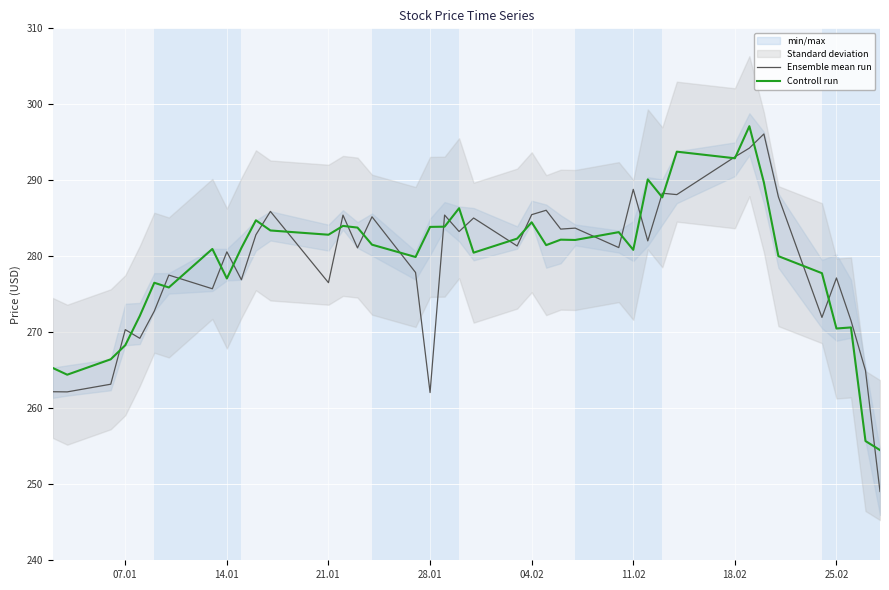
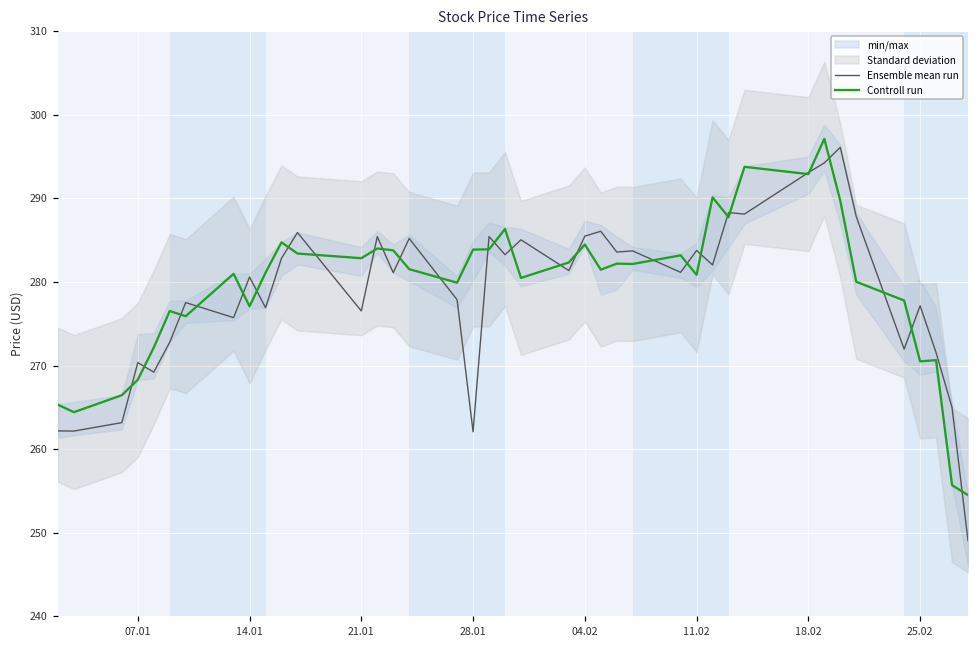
Ensemble mean run, 11.02: 289 -> 284
